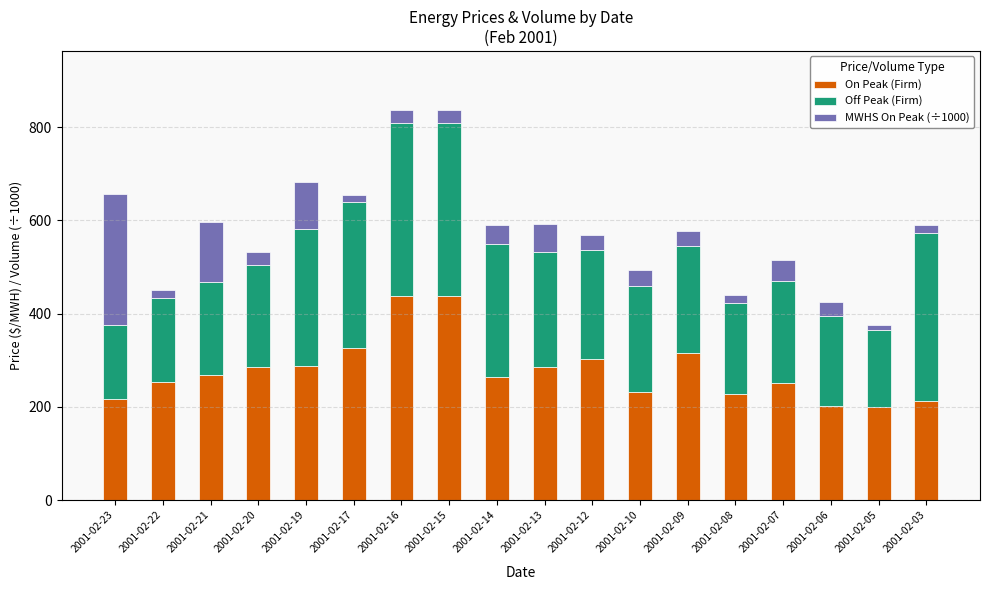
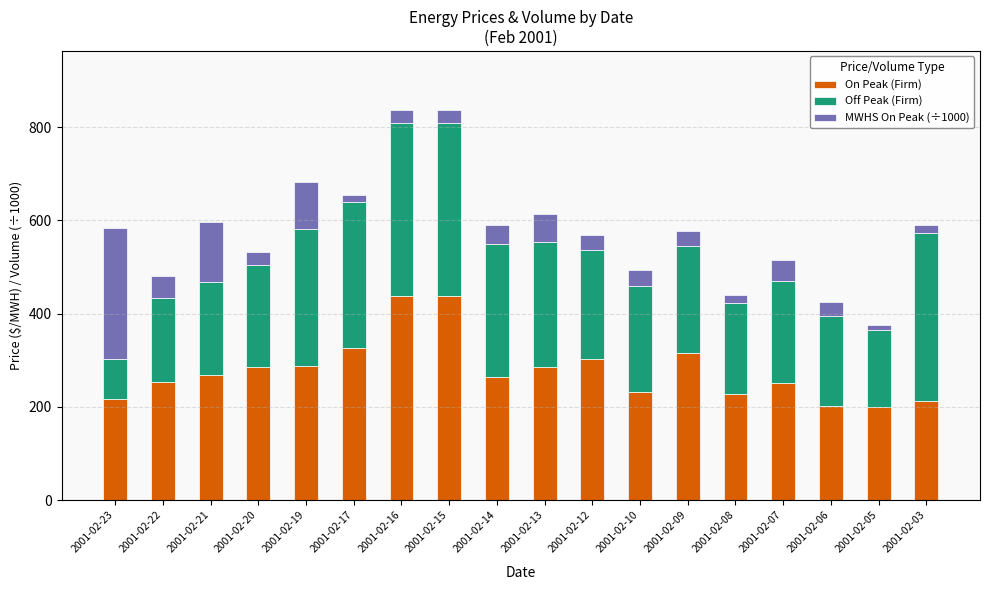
Off Peak (Firm), 2001-02-23: 160 -> 90
MWHS On Peak (÷1000), 2001-02-22: 20 -> 50
Off Peak (Firm), 2001-02-13: 250 -> 270
